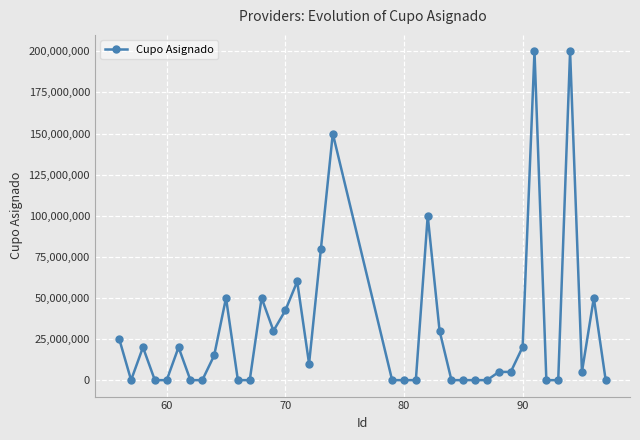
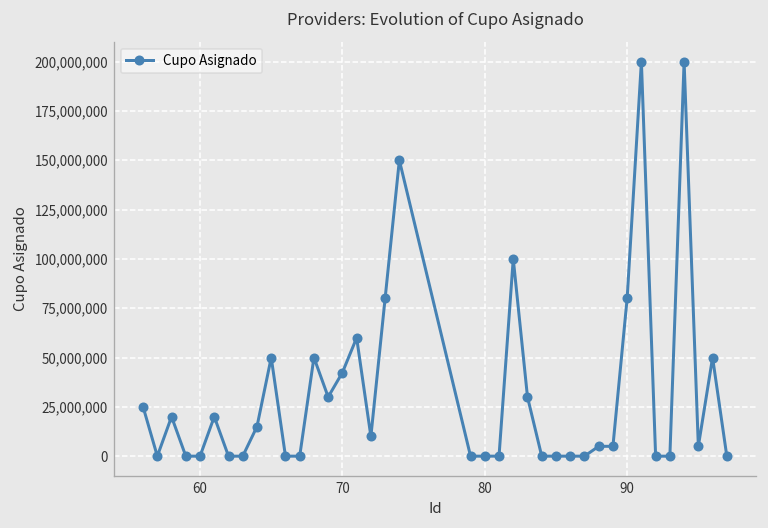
90: 20,000,000 -> 80,000,000
